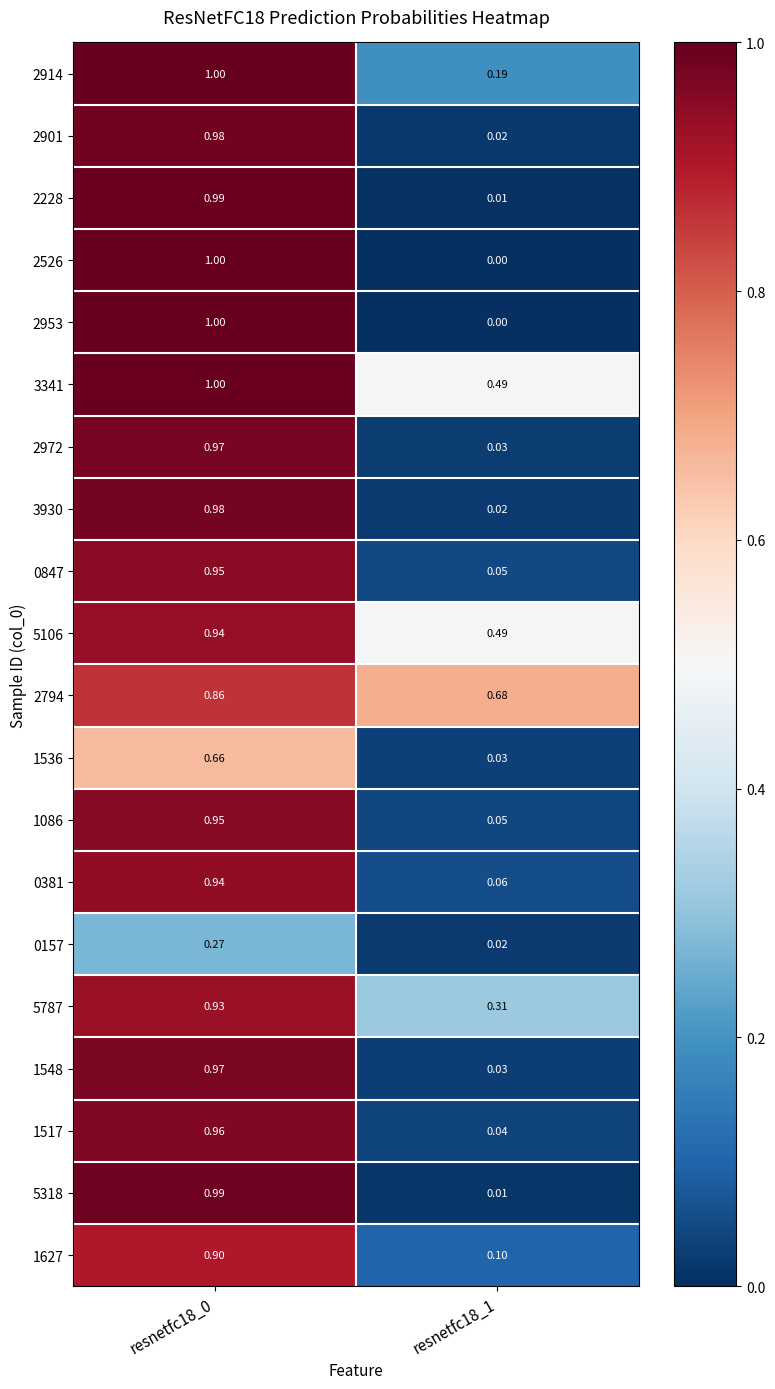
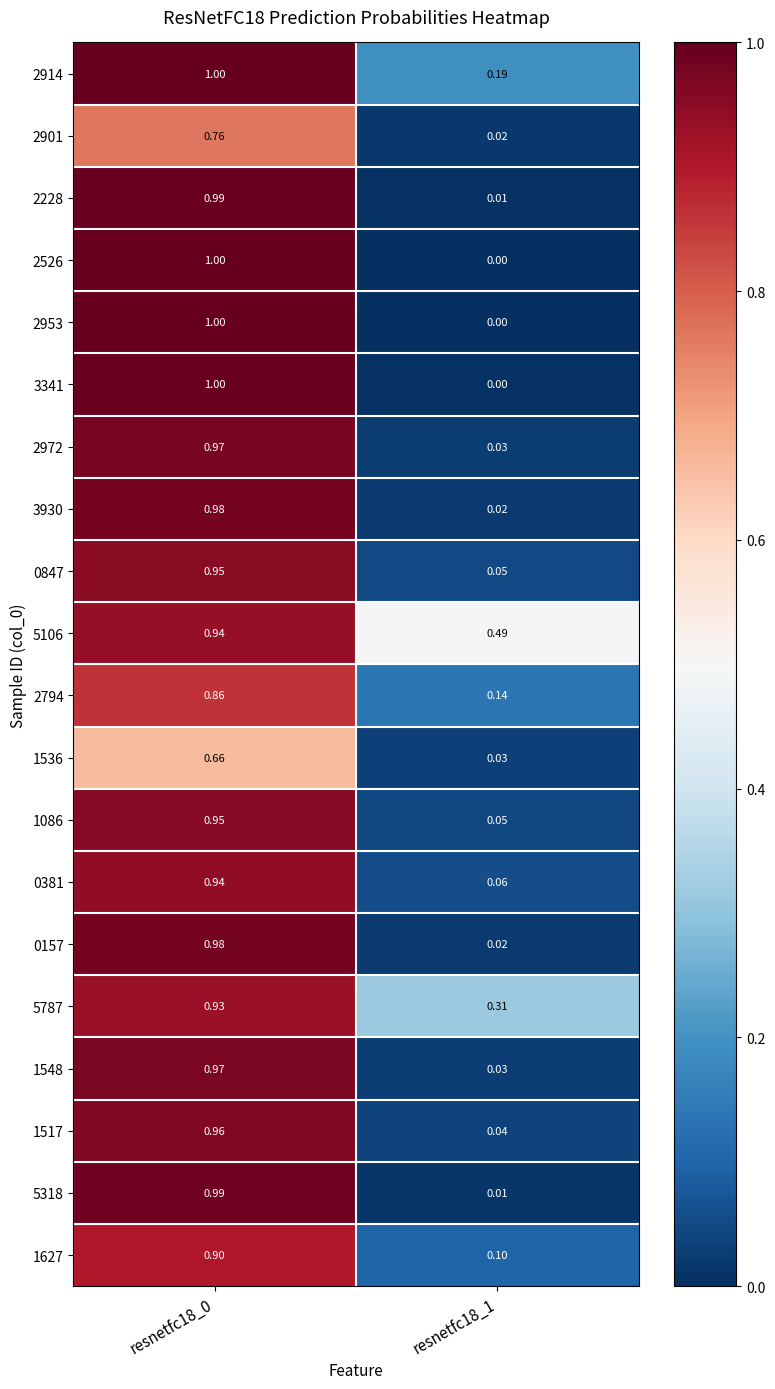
2901, resnetfc18_0: 0.98 -> 0.76
3341, resnetfc18_1: 0.49 -> 0.00
2794, resnetfc18_1: 0.68 -> 0.14
0157, resnetfc18_0: 0.27 -> 0.98
